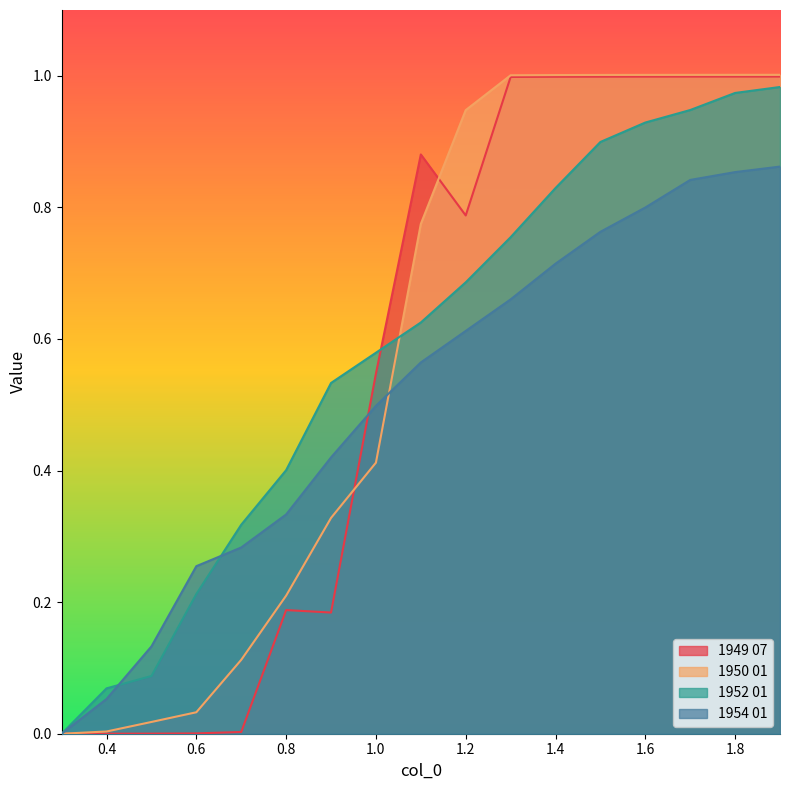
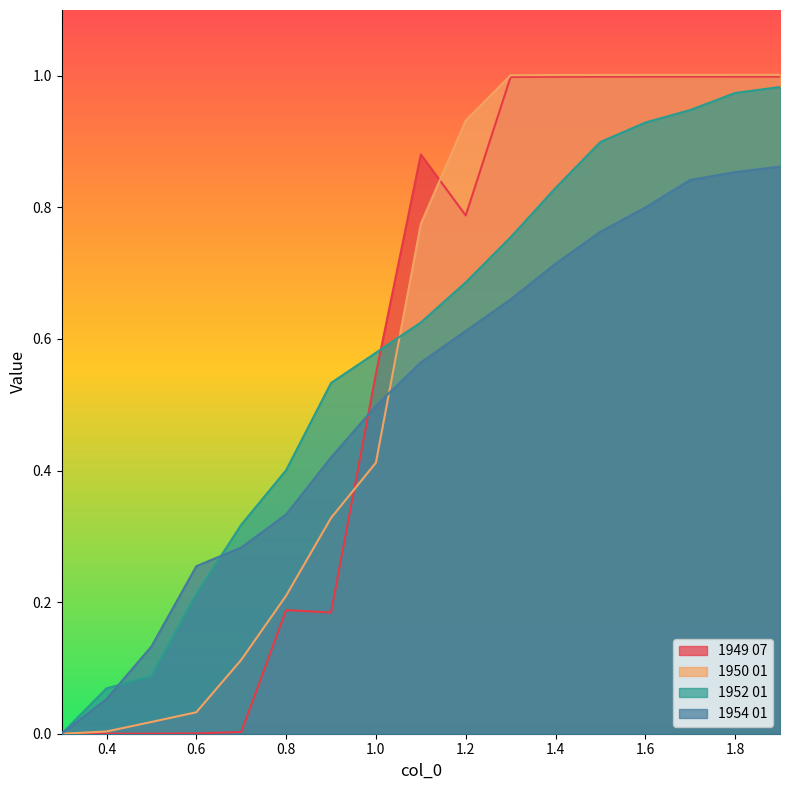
1950 01, 1.2: 0.95 -> 0.93
